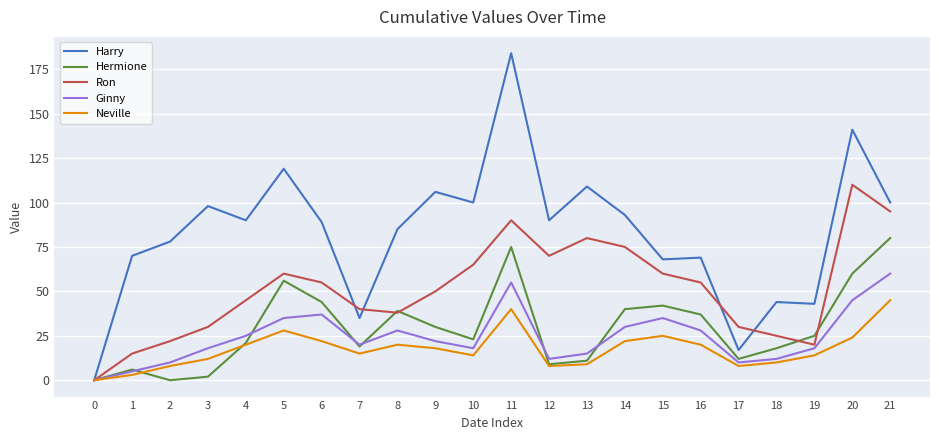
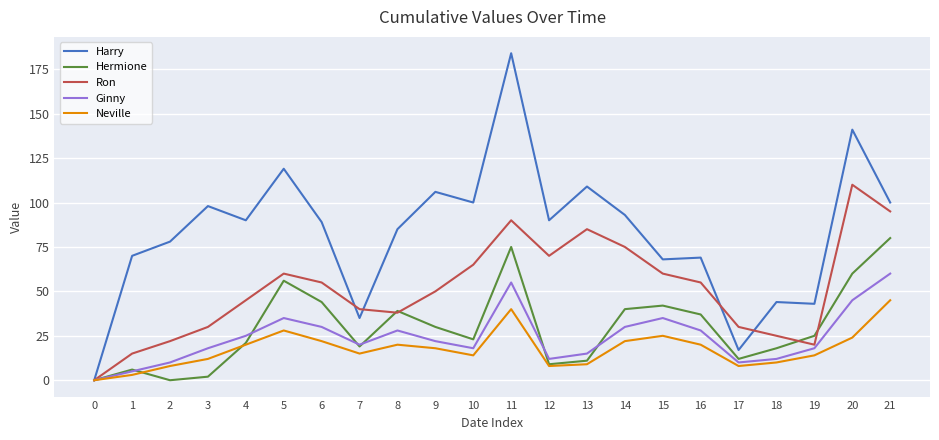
Ginny, 6: 37 -> 30
Ron, 13: 80 -> 85
